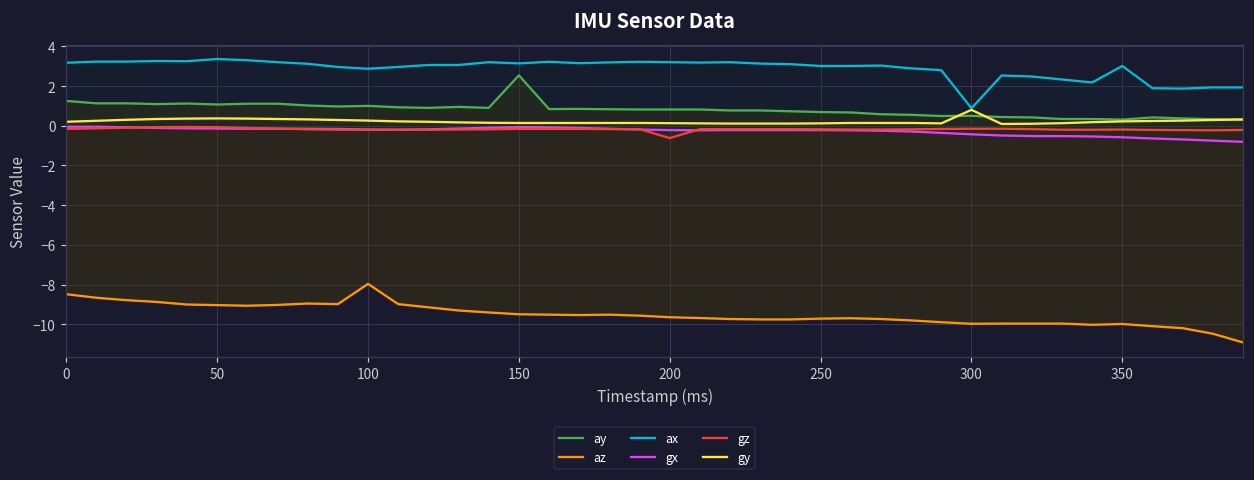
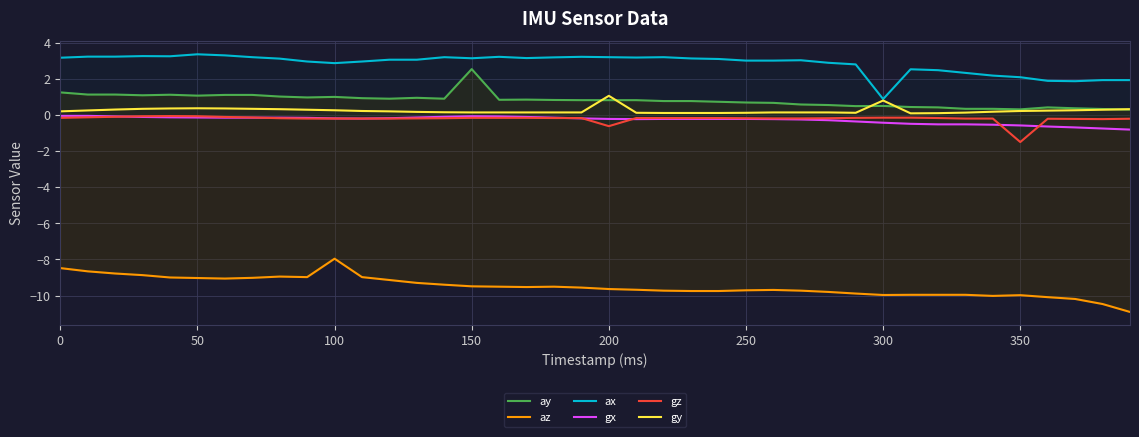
gy, 200: 0.1 -> 1.1
ax, 350: 3.0 -> 2.1
gz, 350: -0.2 -> -1.5
